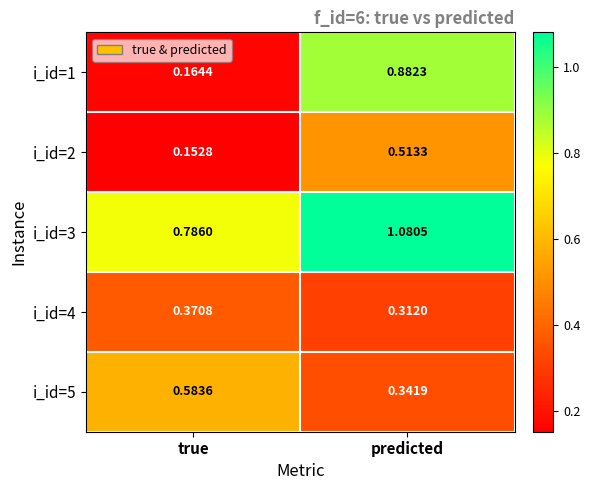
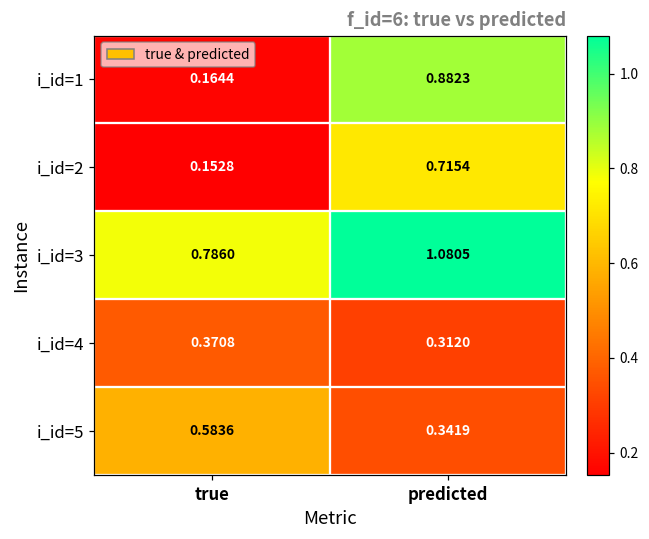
i_id=2, predicted: 0.5133 -> 0.7154
